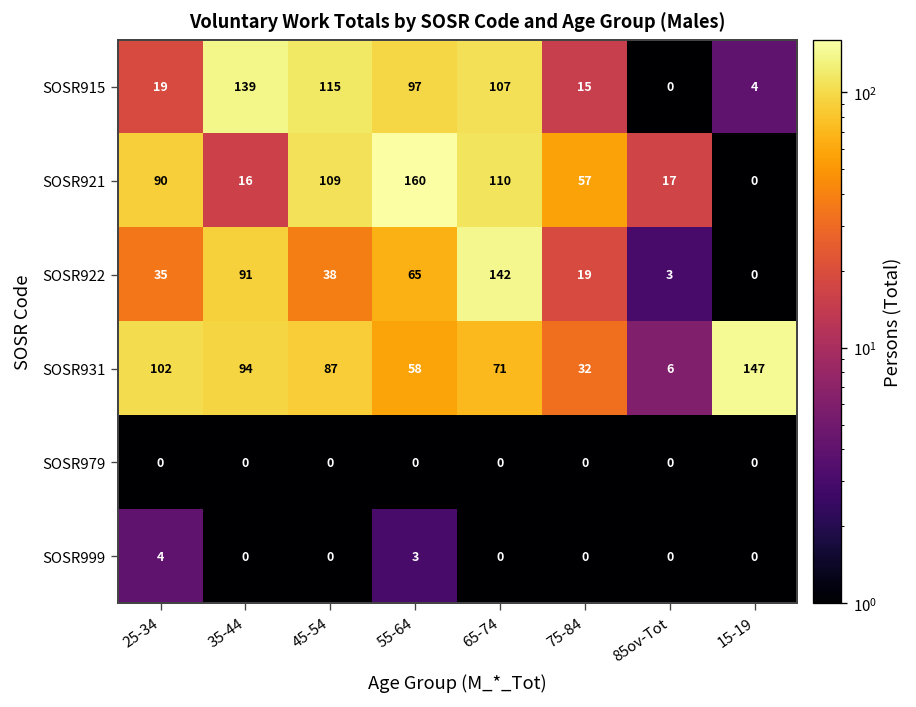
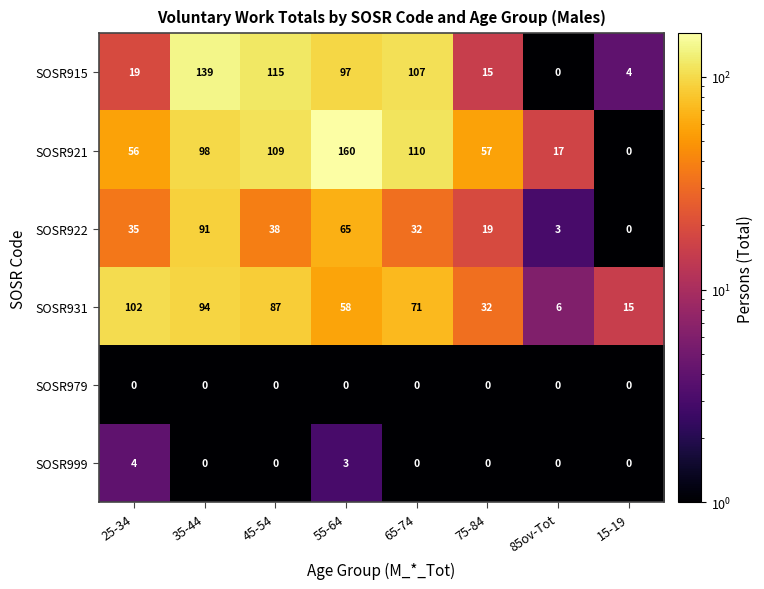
SOSR921, 25-34: 90 -> 56
SOSR921, 35-44: 16 -> 98
SOSR922, 65-74: 142 -> 32
SOSR931, 15-19: 147 -> 15
